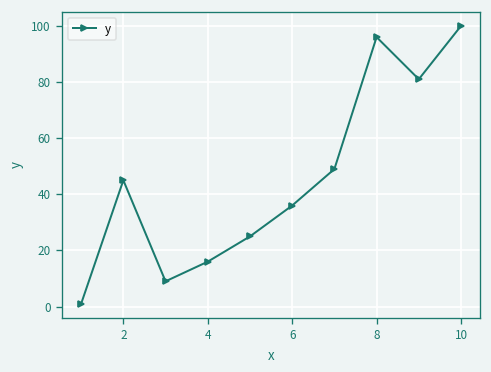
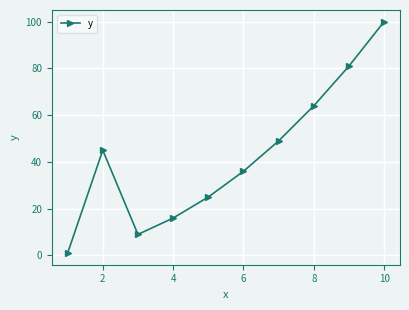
8: 96 -> 64
